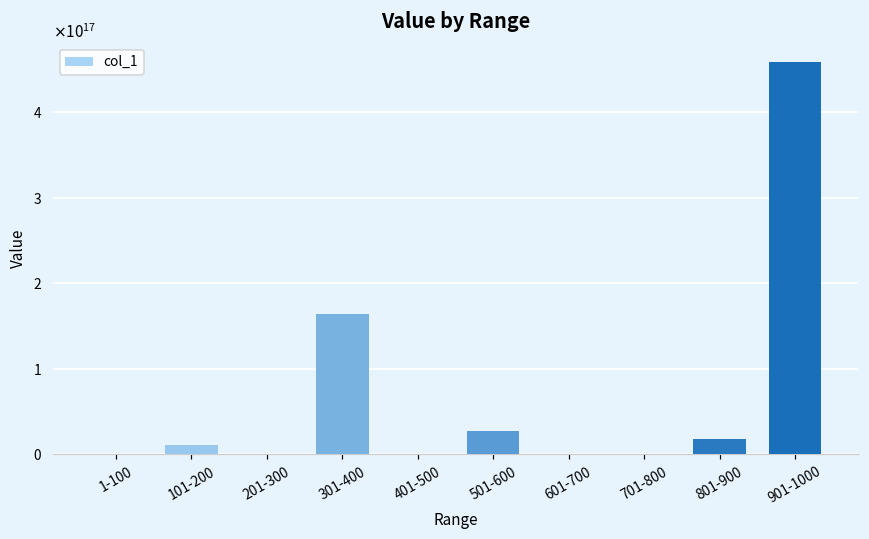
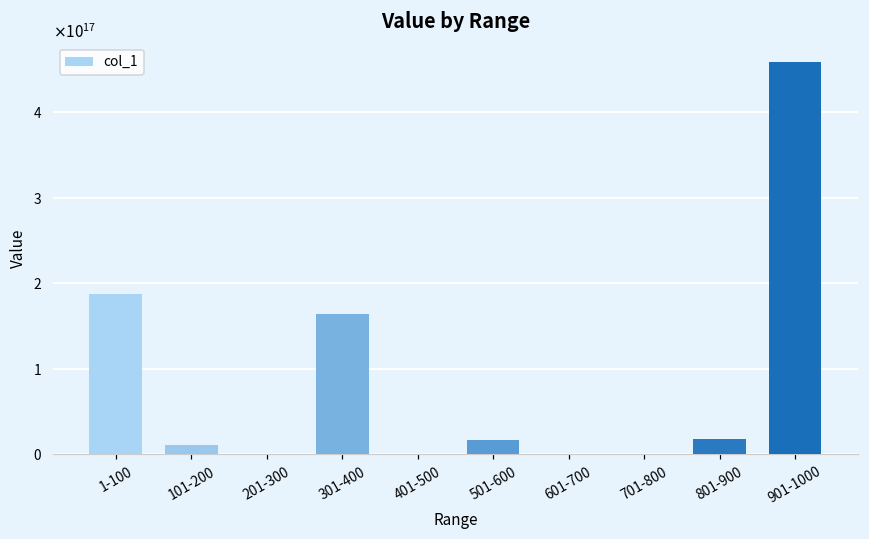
1-100: 0 -> 190000000000000000
501-600: 30000000000000000 -> 20000000000000000
